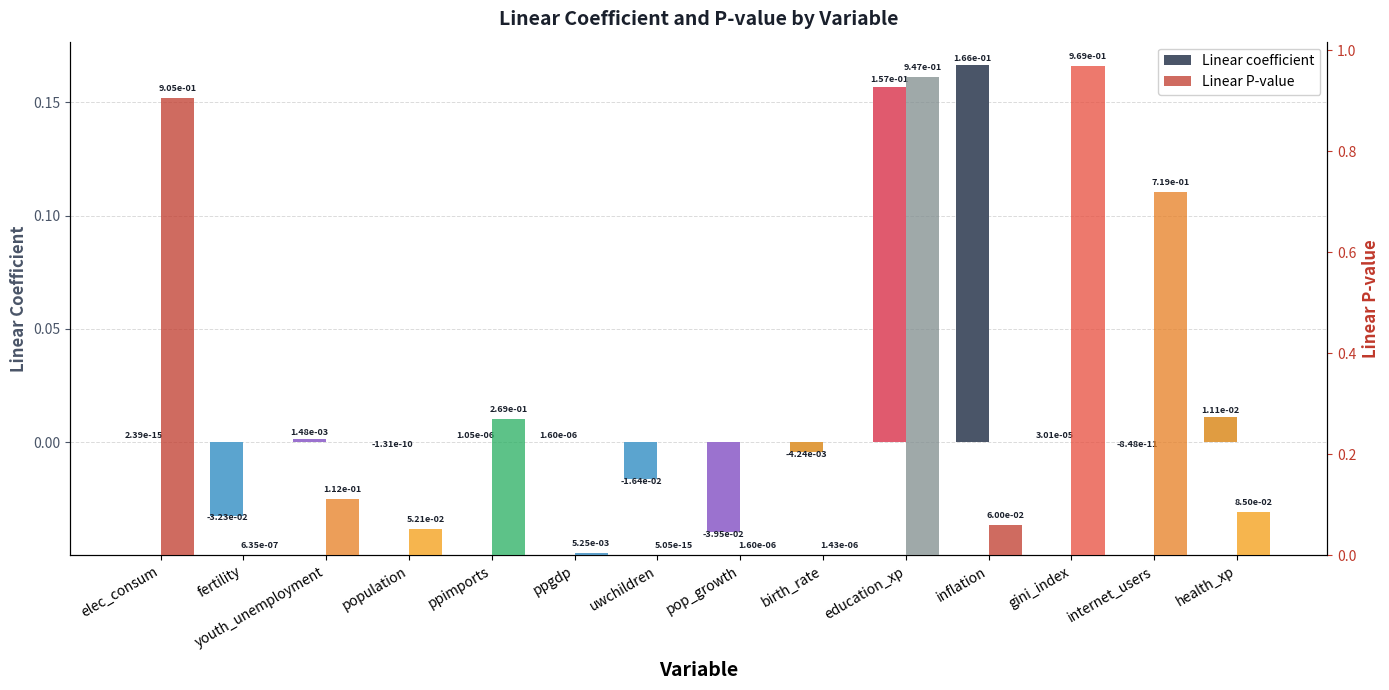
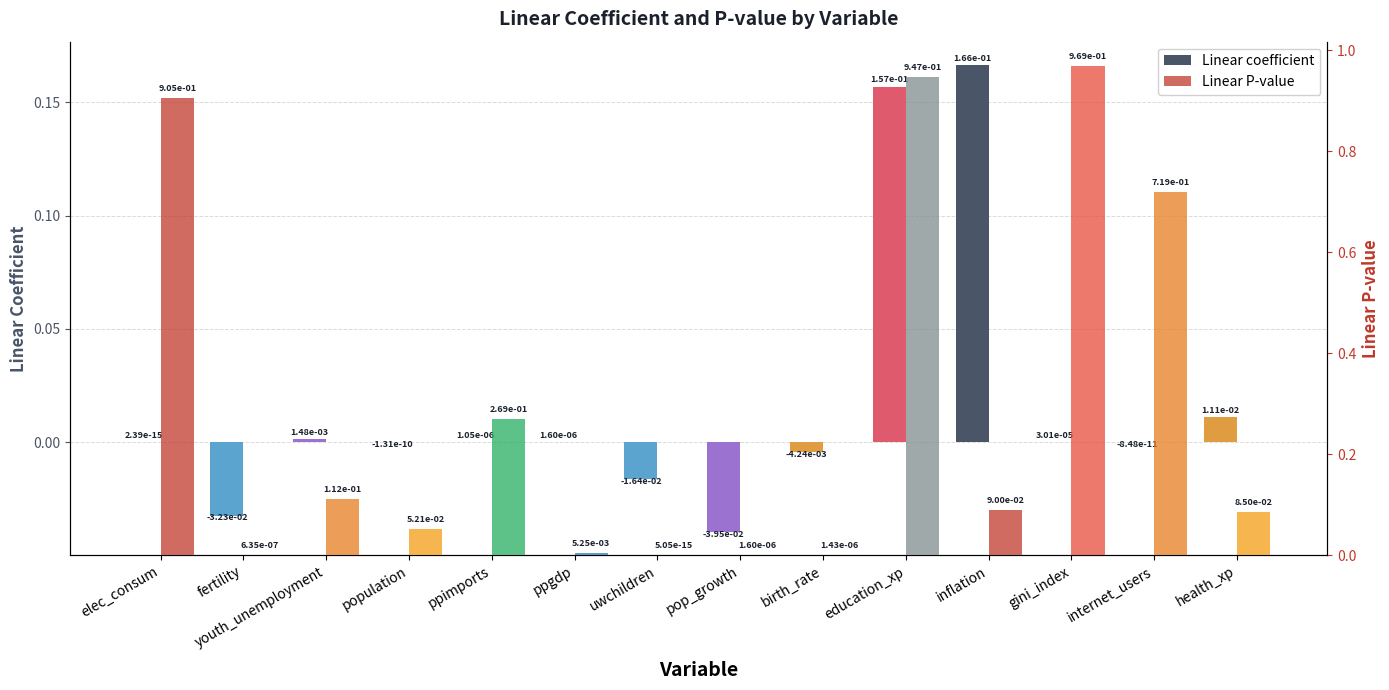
Linear P-value, inflation: 6.00e-02 -> 9.00e-02
